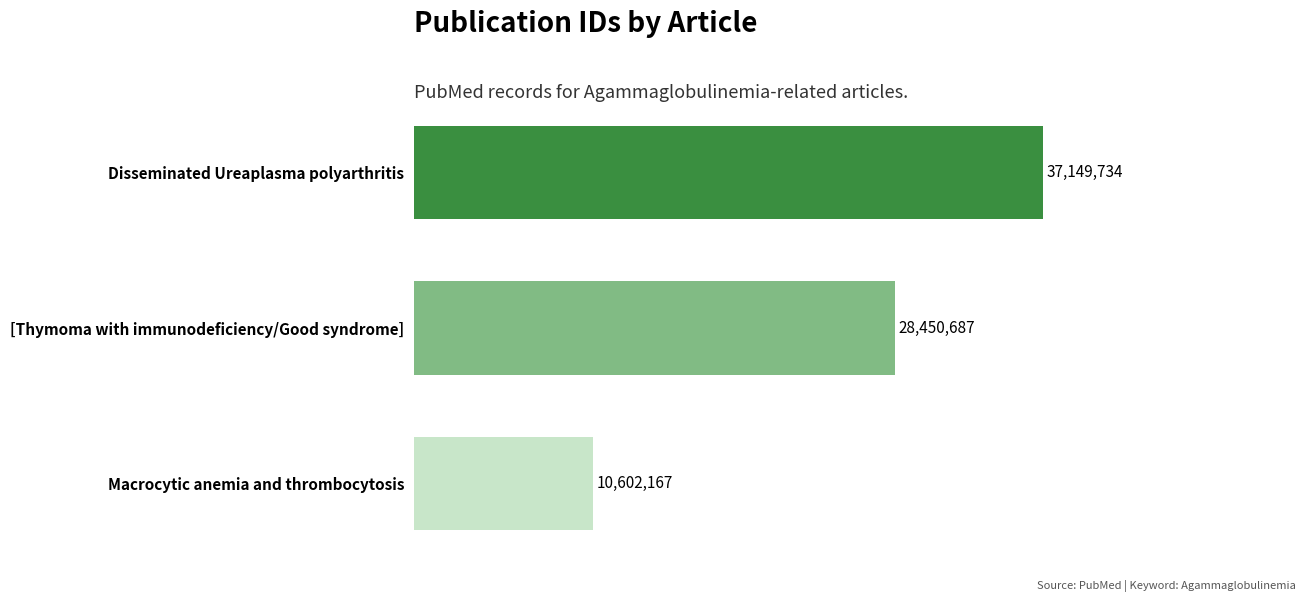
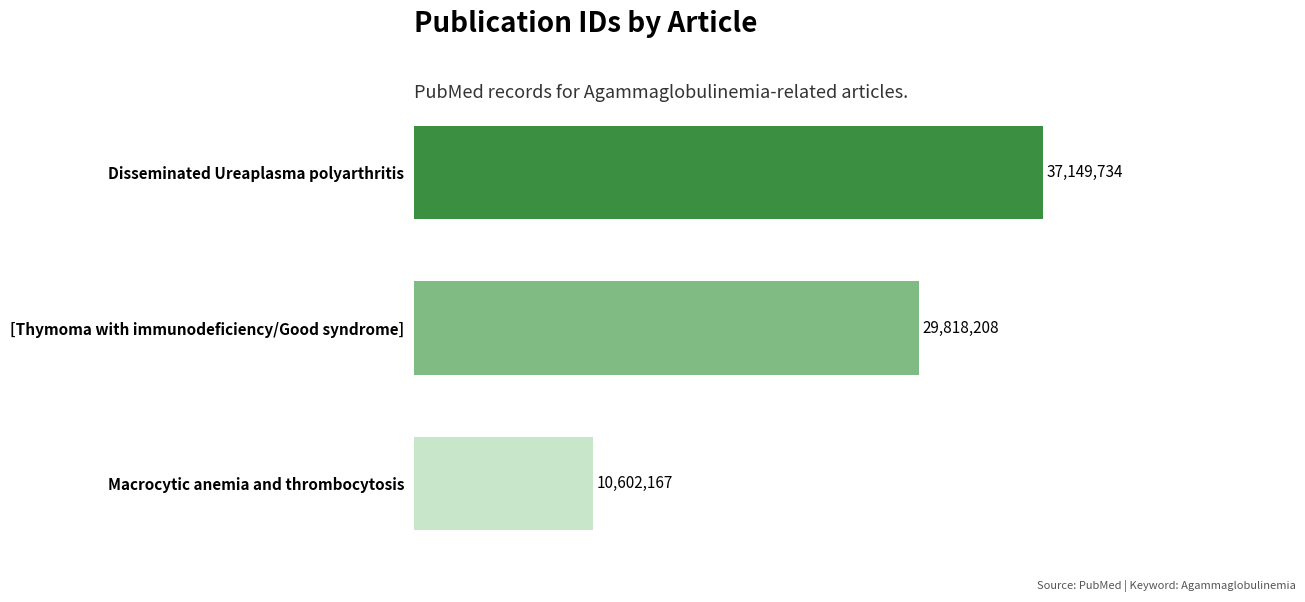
[Thymoma with immunodeficiency/Good syndrome]: 28,450,687 -> 29,818,208
